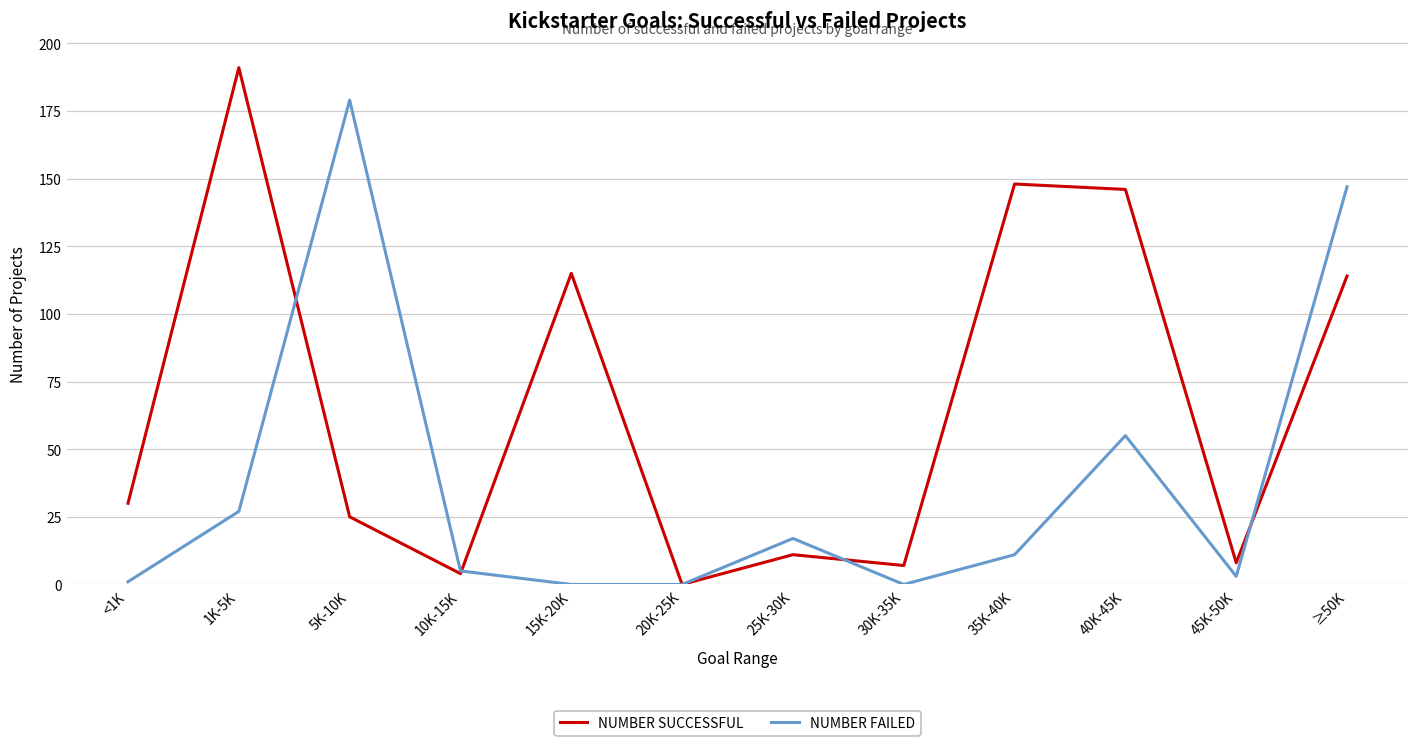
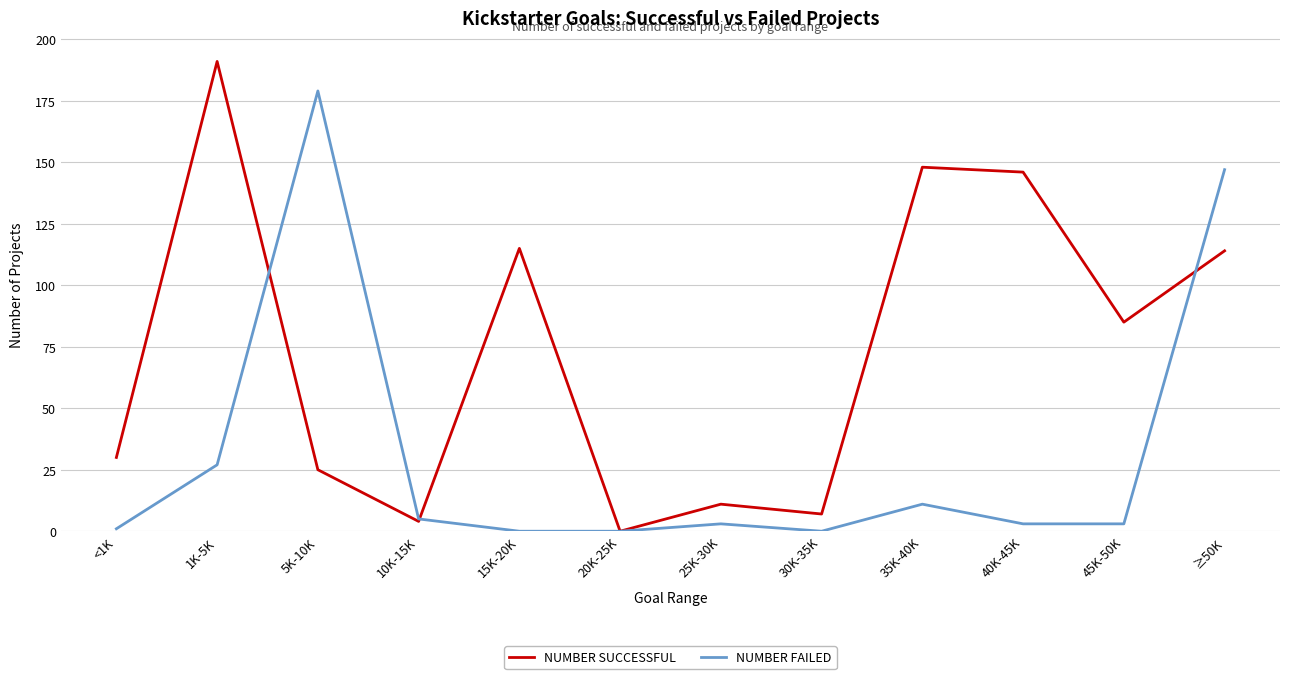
NUMBER FAILED, 25K-30K: 17 -> 3
NUMBER FAILED, 40K-45K: 55 -> 3
NUMBER SUCCESSFUL, 45K-50K: 8 -> 85
